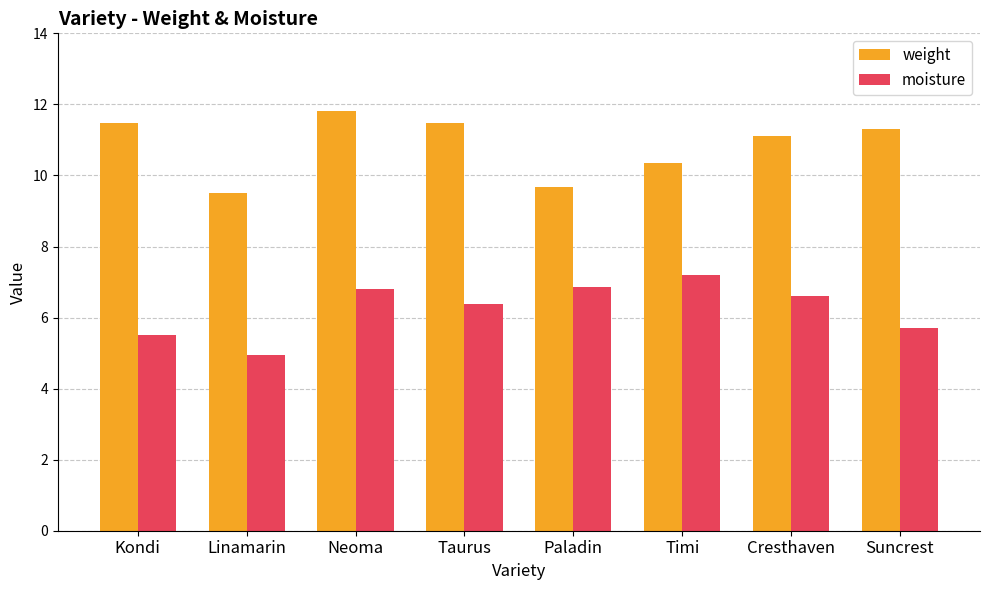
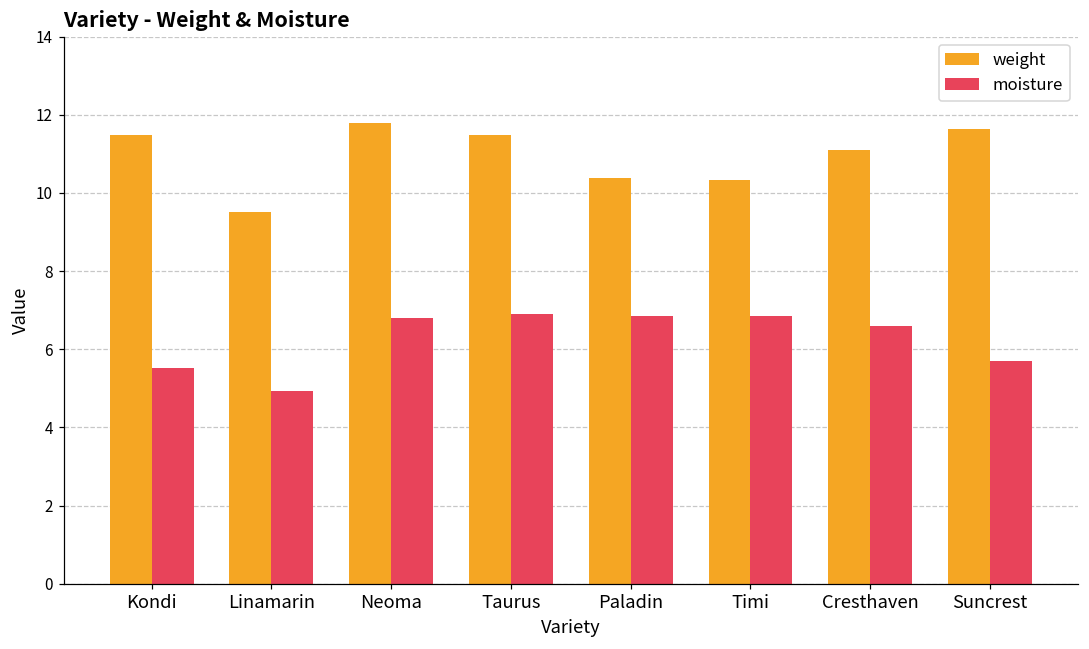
moisture, Taurus: 6.4 -> 6.9
weight, Paladin: 9.7 -> 10.4
moisture, Timi: 7.2 -> 6.9
weight, Suncrest: 11.3 -> 11.6
